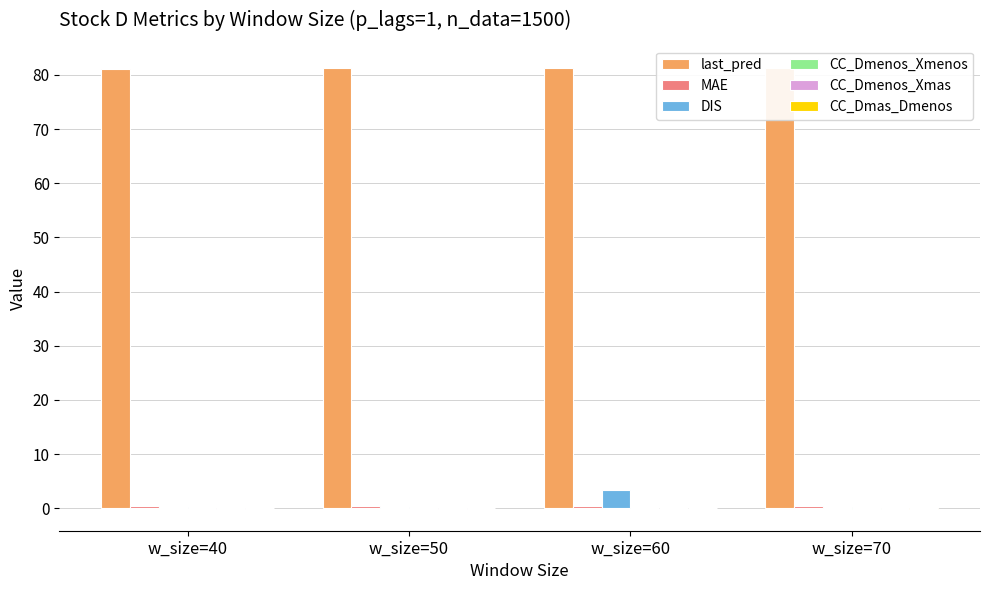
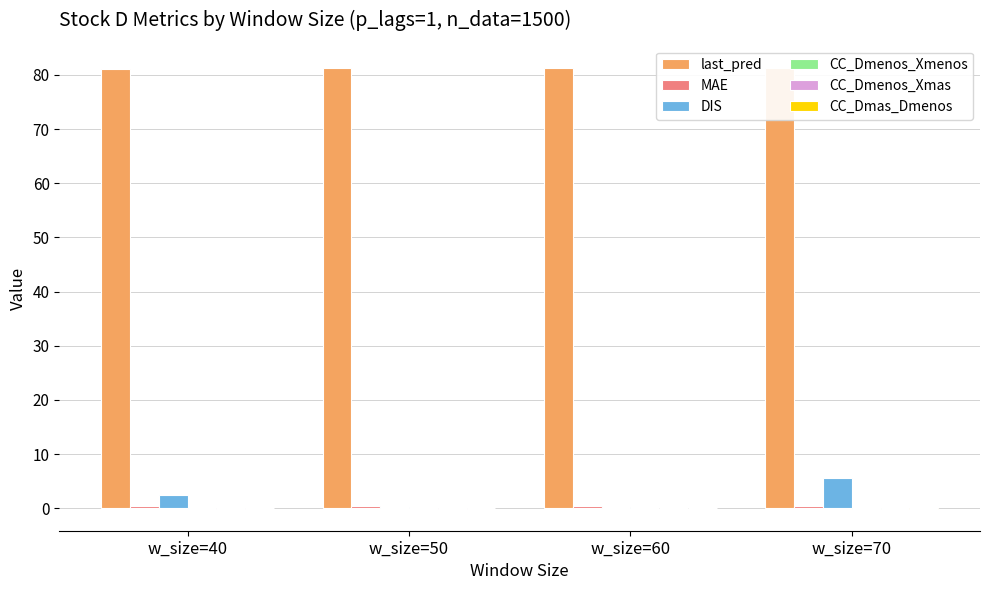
DIS, w_size=40: 0 -> 2
DIS, w_size=60: 3 -> 0
DIS, w_size=70: 0 -> 5
